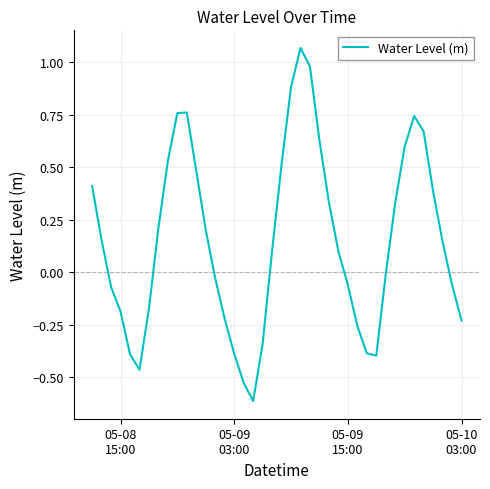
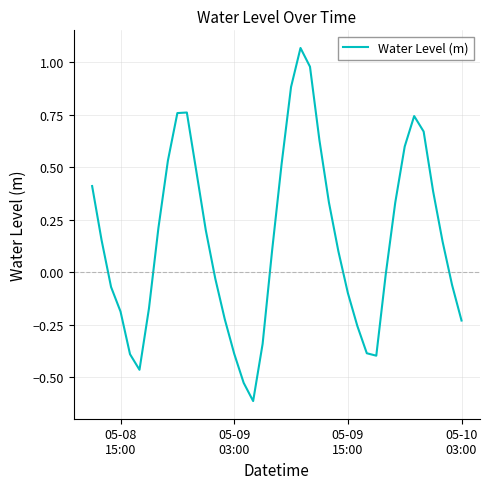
05-09 15:00: -0.06 -> -0.10
